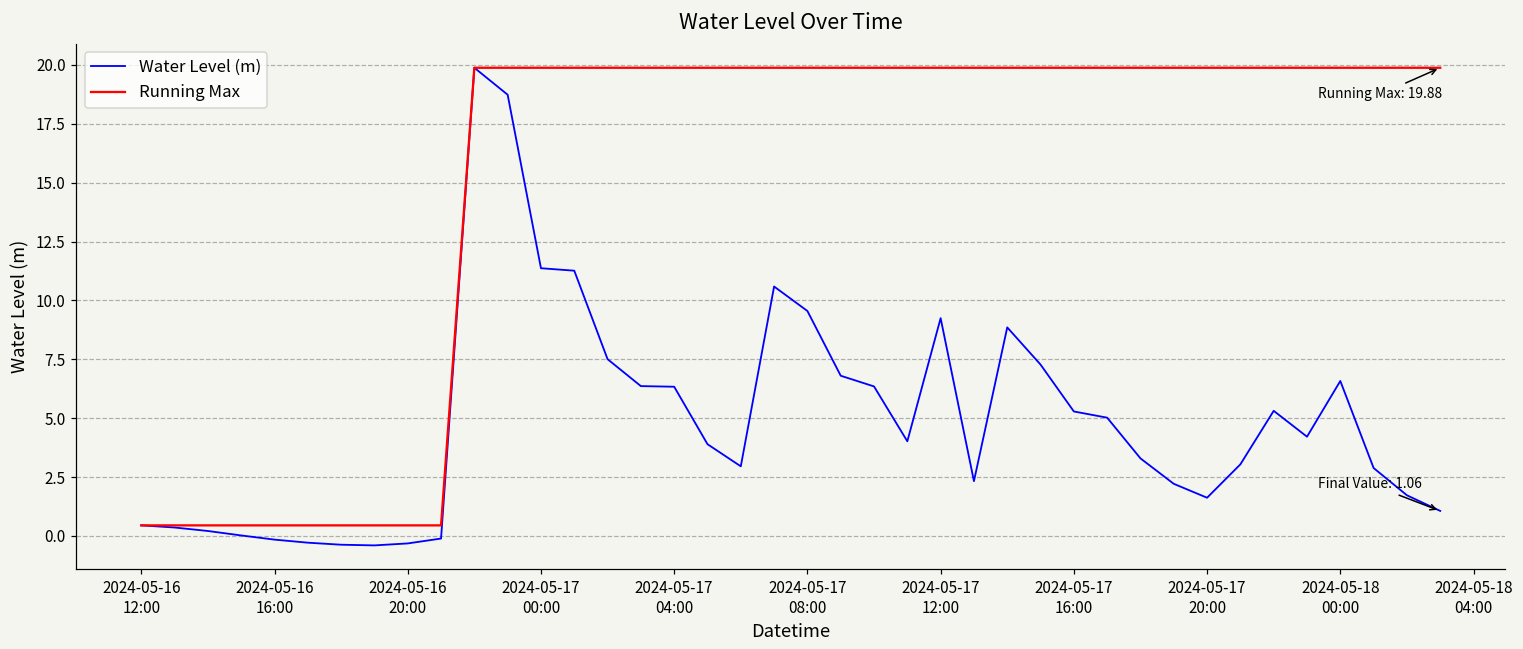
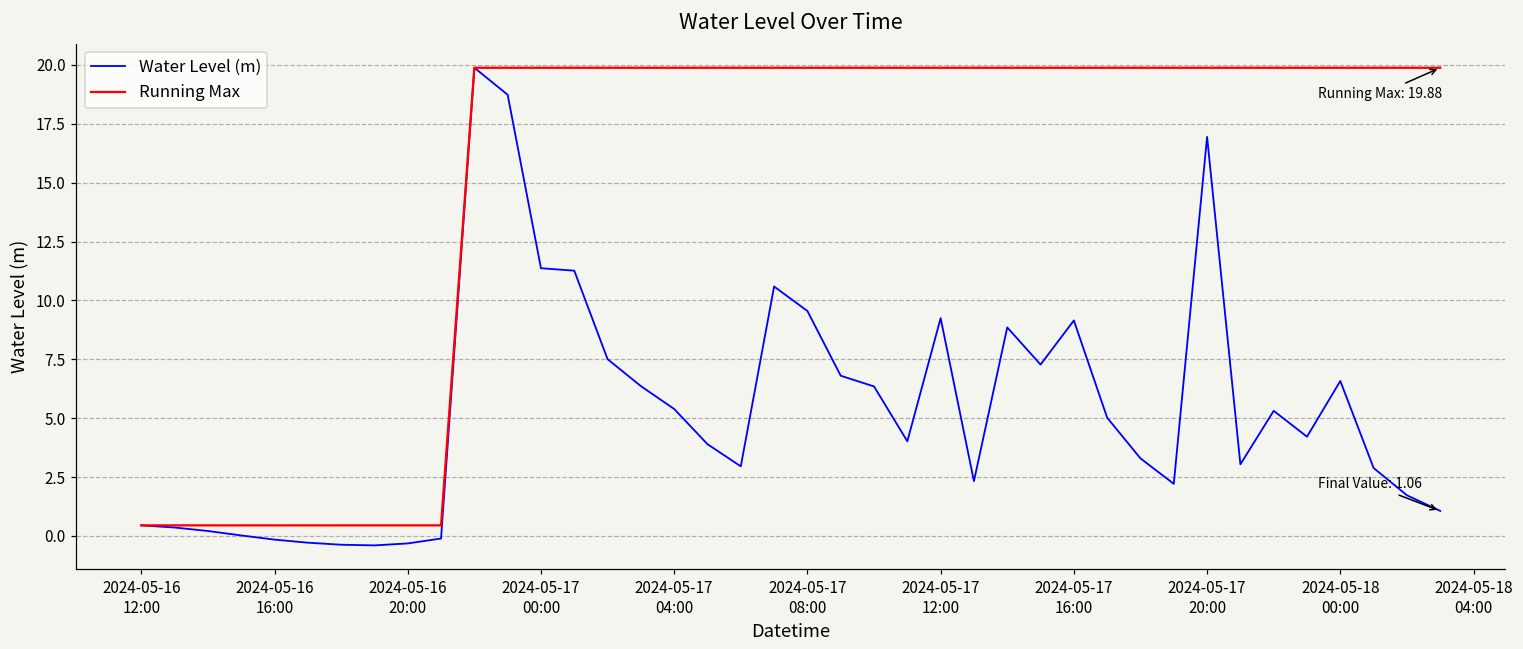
Water Level (m), 2024-05-17 04:00: 6.3 -> 5.4
Water Level (m), 2024-05-17 16:00: 5.3 -> 9.2
Water Level (m), 2024-05-17 20:00: 1.6 -> 16.9
